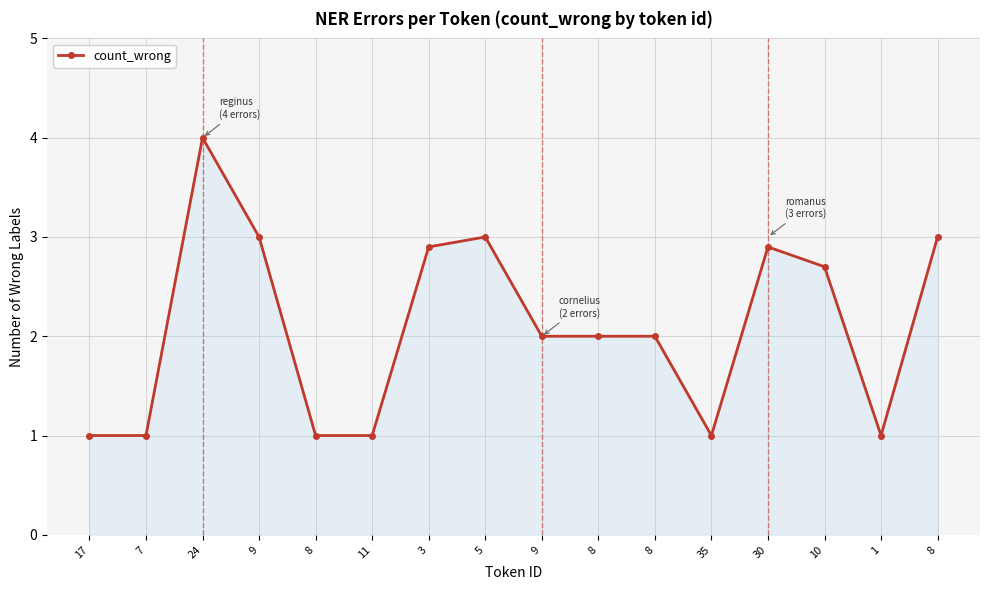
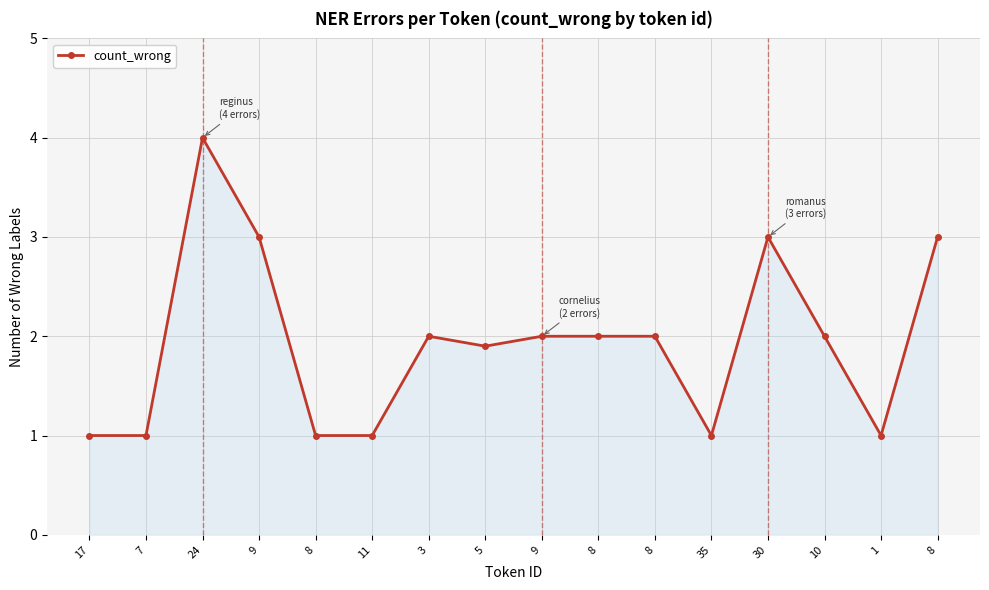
3: 2.9 -> 2.0
5: 3.0 -> 1.9
30: 2.9 -> 3.0
10: 2.7 -> 2.0
